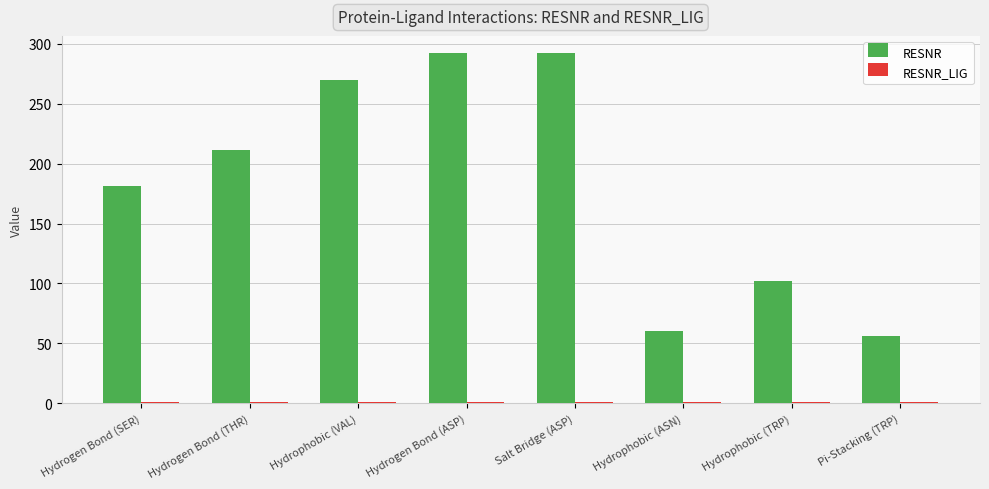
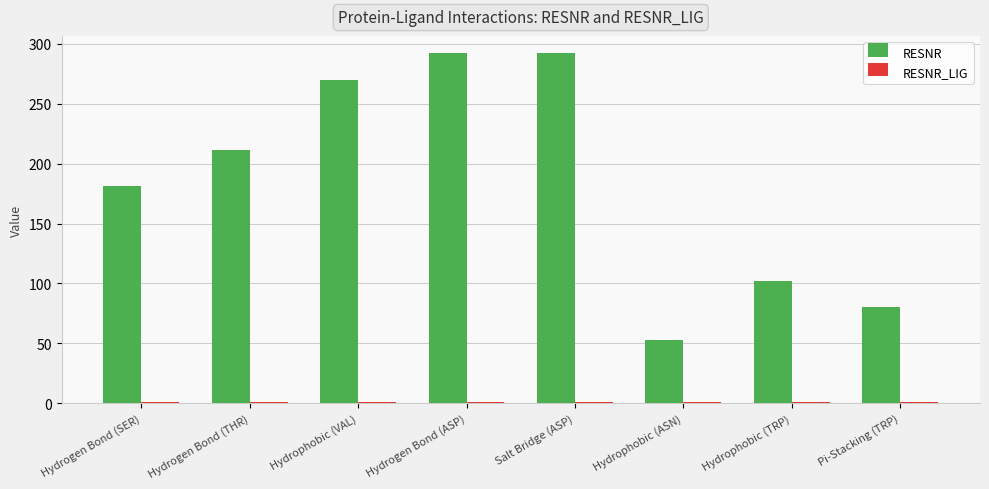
RESNR, Hydrophobic (ASN): 60 -> 53
RESNR, Pi-Stacking (TRP): 56 -> 80
